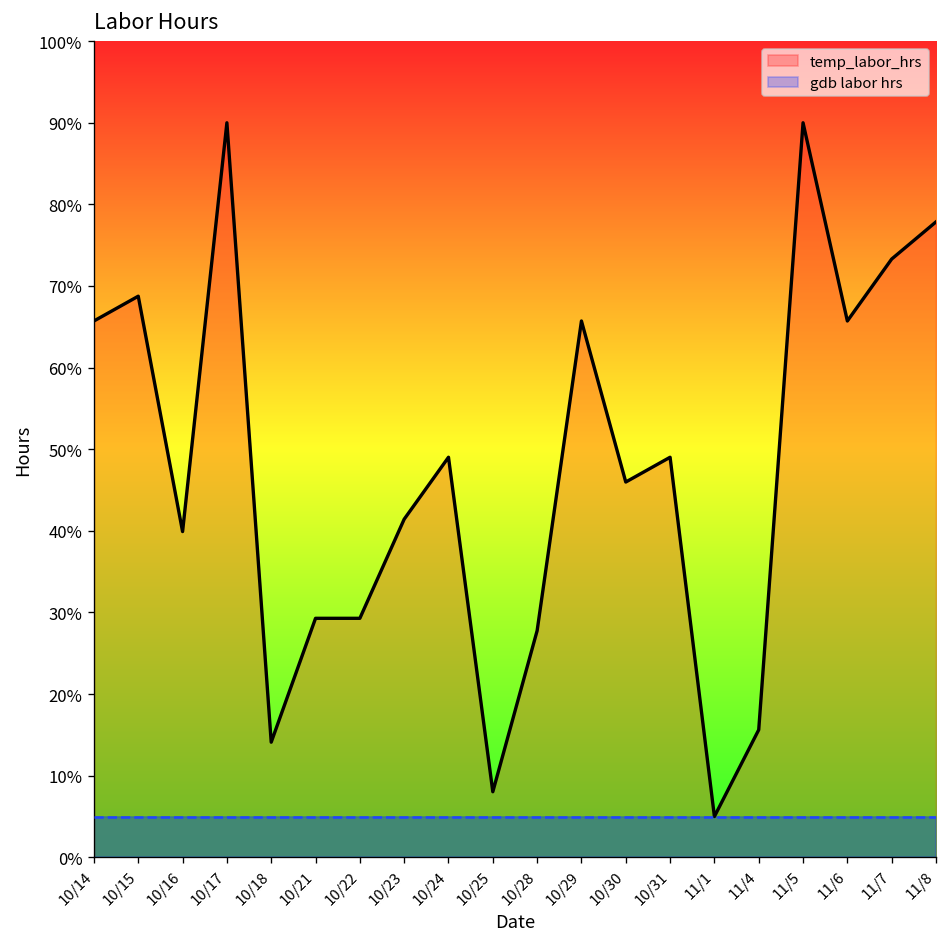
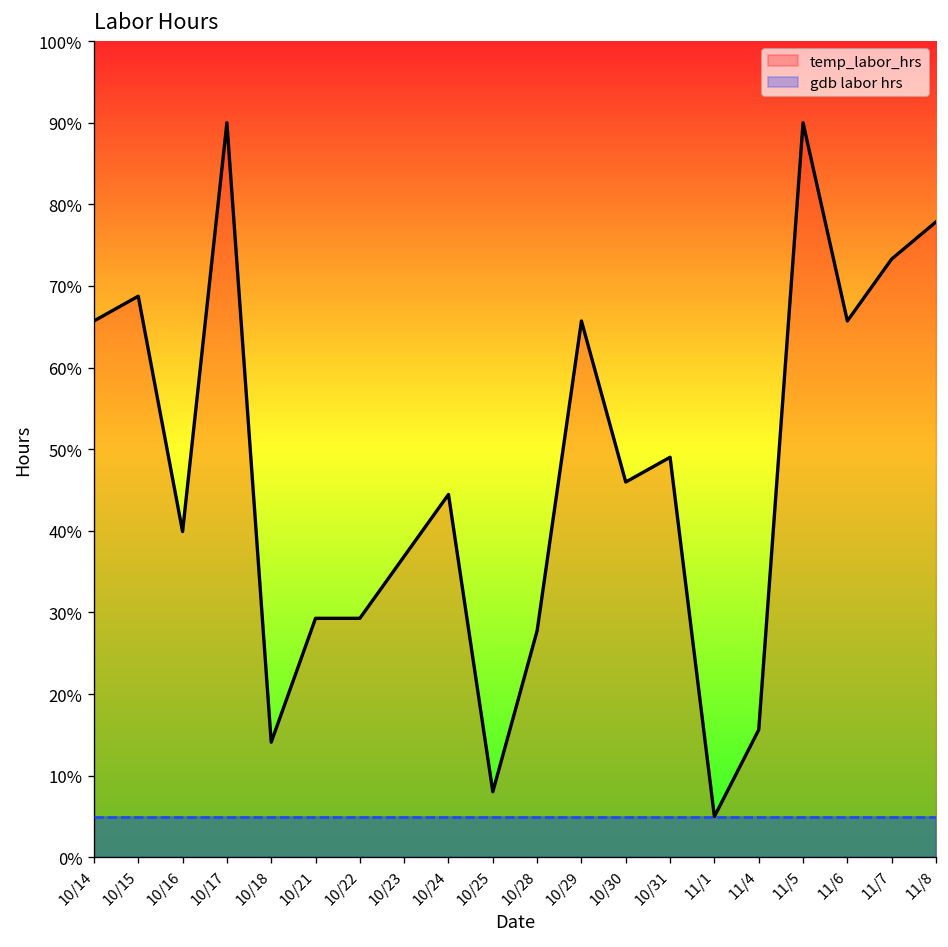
temp_labor_hrs, 10/23: 41% -> 37%
temp_labor_hrs, 10/24: 49% -> 44%
